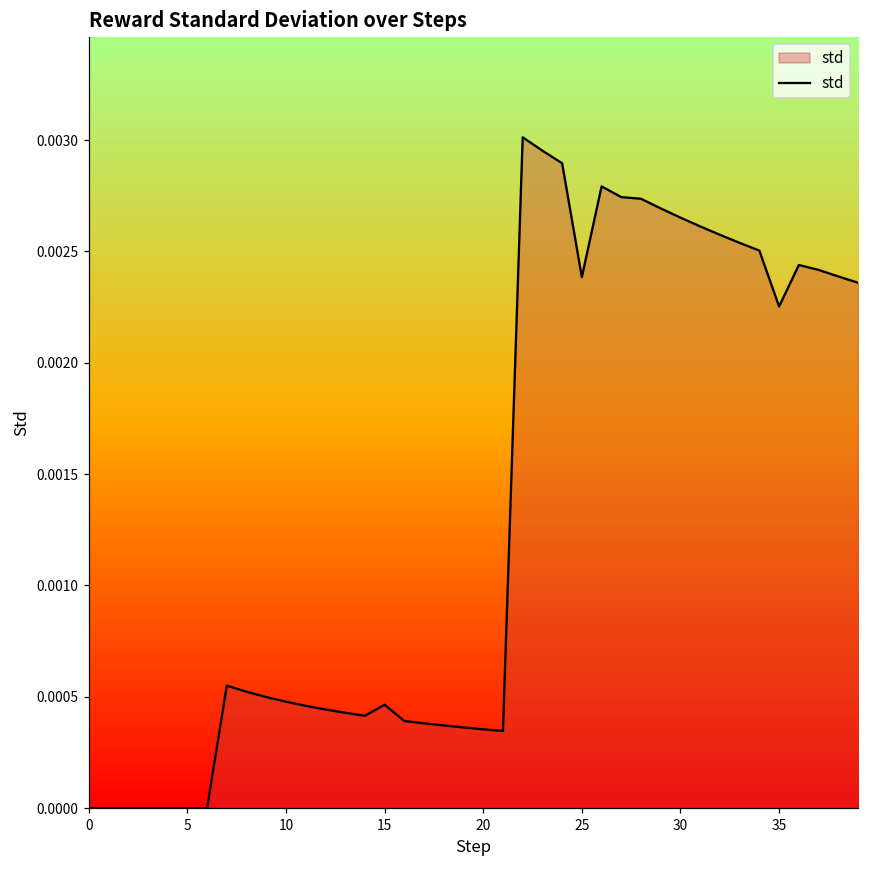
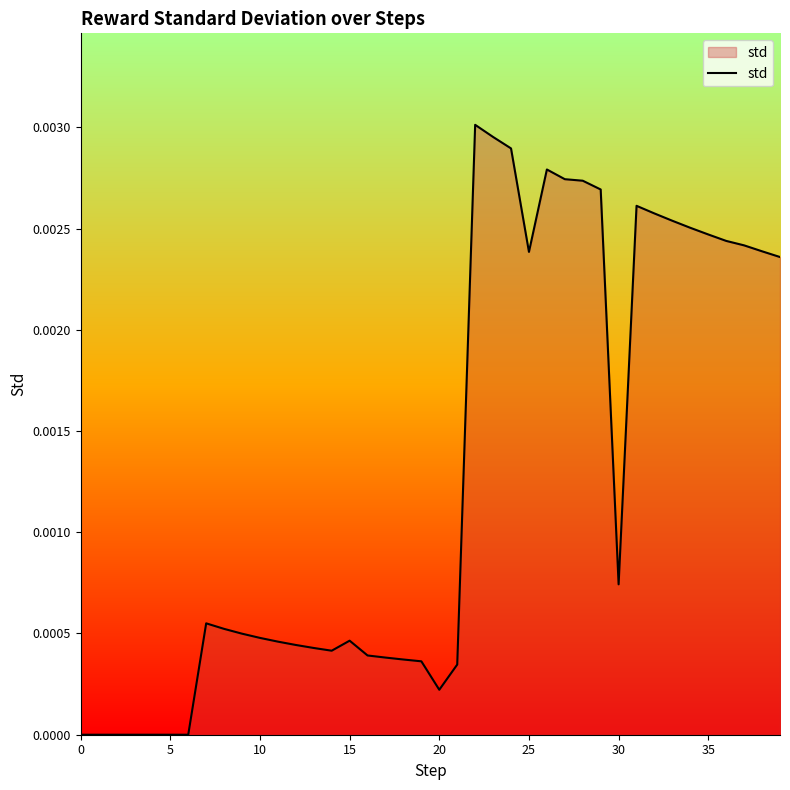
20: 0.00035 -> 0.00022
30: 0.00265 -> 0.00074
35: 0.00225 -> 0.00247
